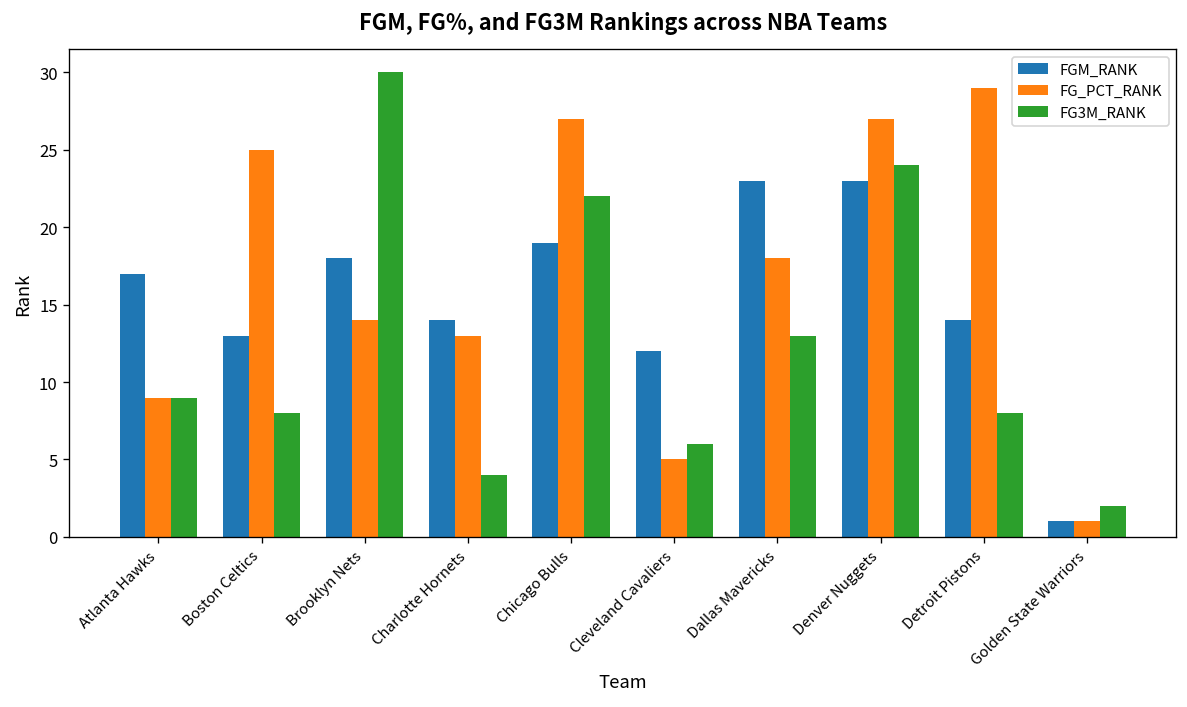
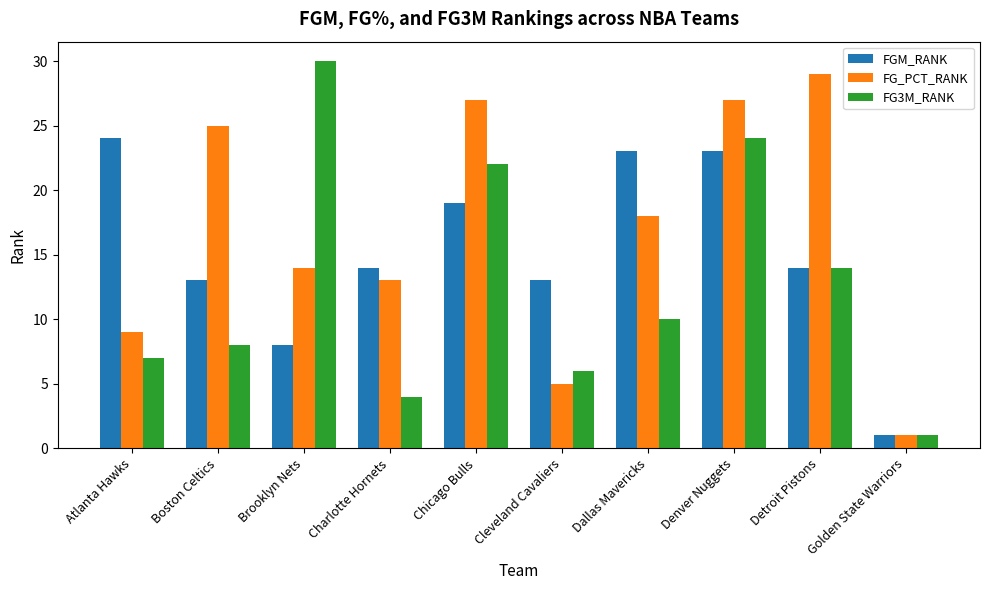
FGM_RANK, Atlanta Hawks: 17 -> 24
FG3M_RANK, Atlanta Hawks: 9 -> 7
FGM_RANK, Brooklyn Nets: 18 -> 8
FGM_RANK, Cleveland Cavaliers: 12 -> 13
FG3M_RANK, Dallas Mavericks: 13 -> 10
FG3M_RANK, Detroit Pistons: 8 -> 14
FG3M_RANK, Golden State Warriors: 2 -> 1
